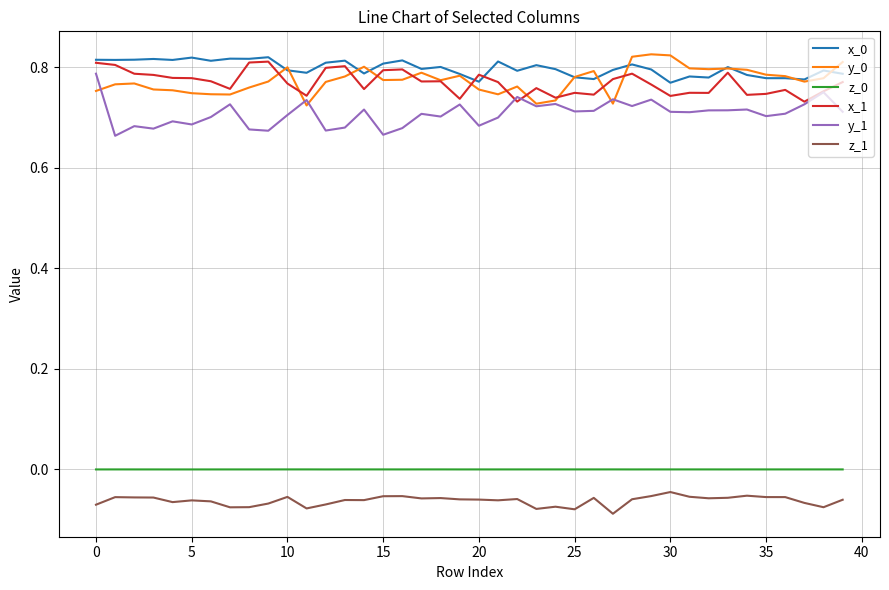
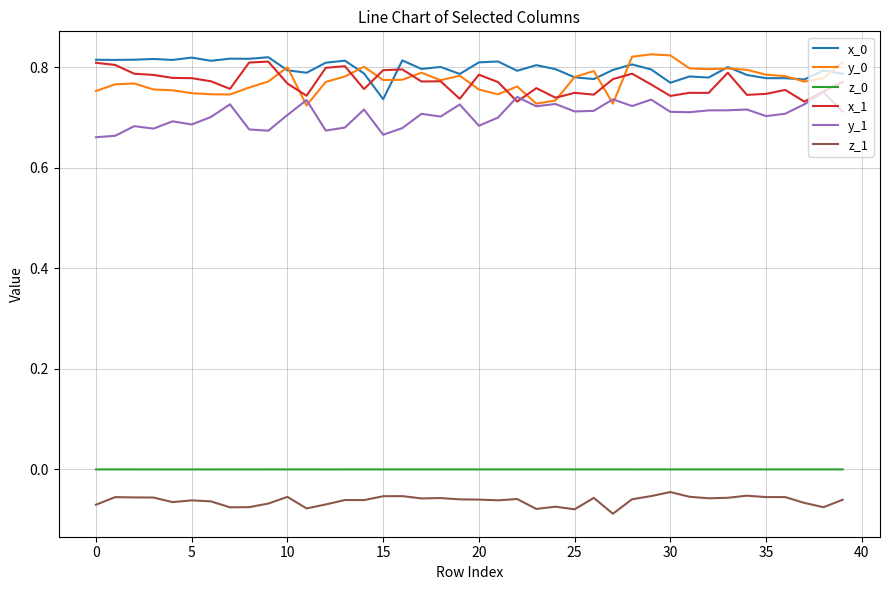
y_1, 0: 0.79 -> 0.66
x_0, 15: 0.81 -> 0.74
x_0, 20: 0.77 -> 0.81
